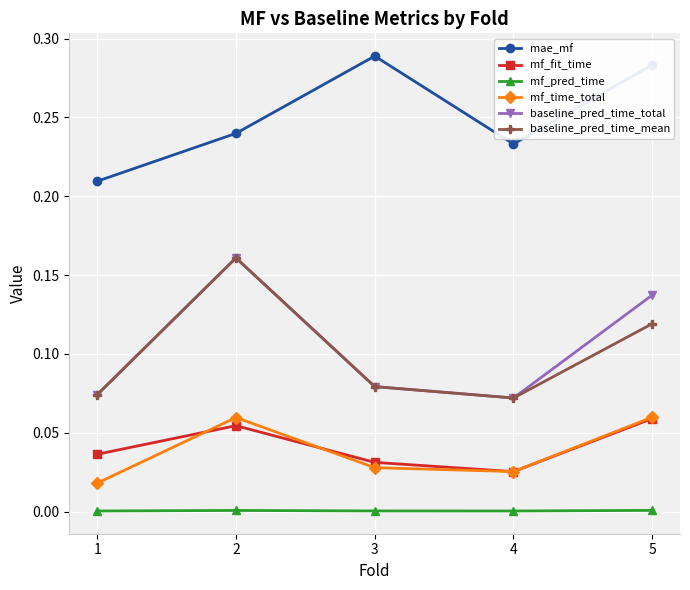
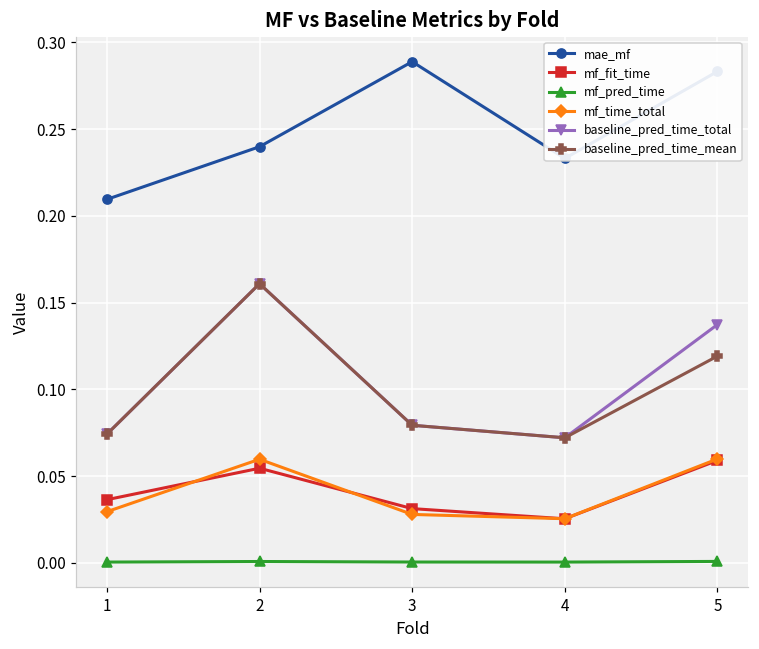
mf_time_total, 1: 0.018 -> 0.029
